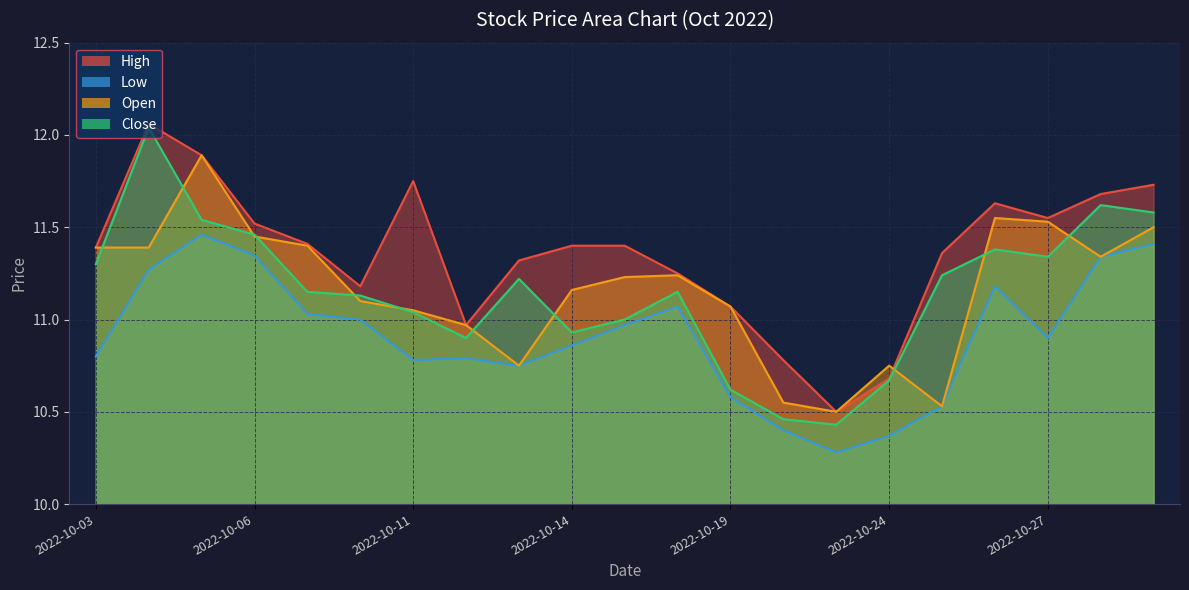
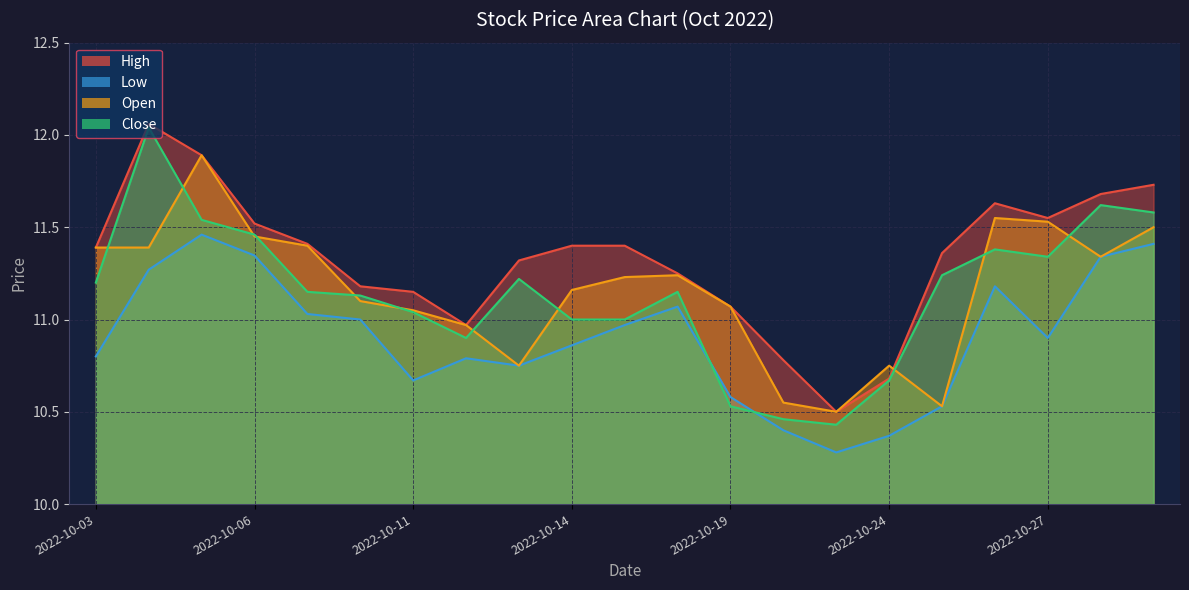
Close, 2022-10-03: 11.3 -> 11.2
High, 2022-10-11: 11.75 -> 11.15
Low, 2022-10-11: 10.78 -> 10.67
Close, 2022-10-14: 10.93 -> 11.00
Close, 2022-10-19: 10.62 -> 10.53
